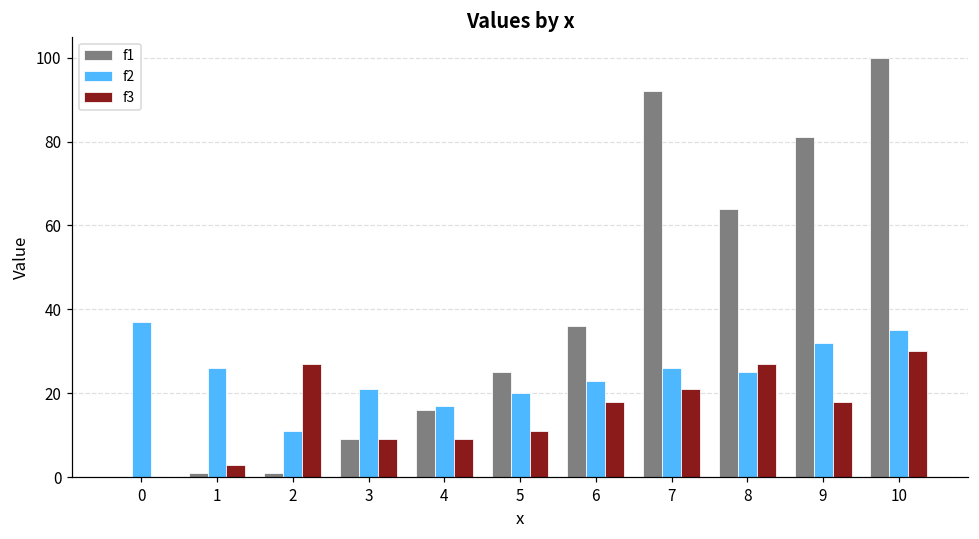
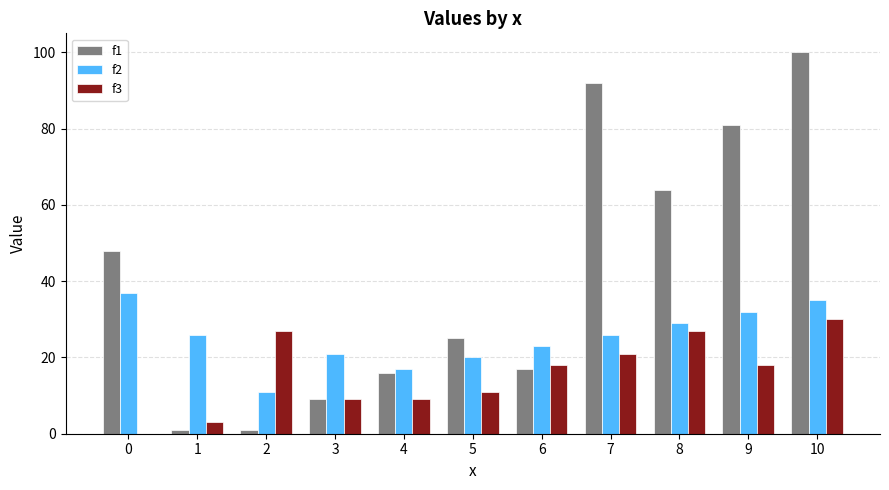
f1, 0: 0 -> 48
f1, 6: 36 -> 17
f2, 8: 25 -> 29
